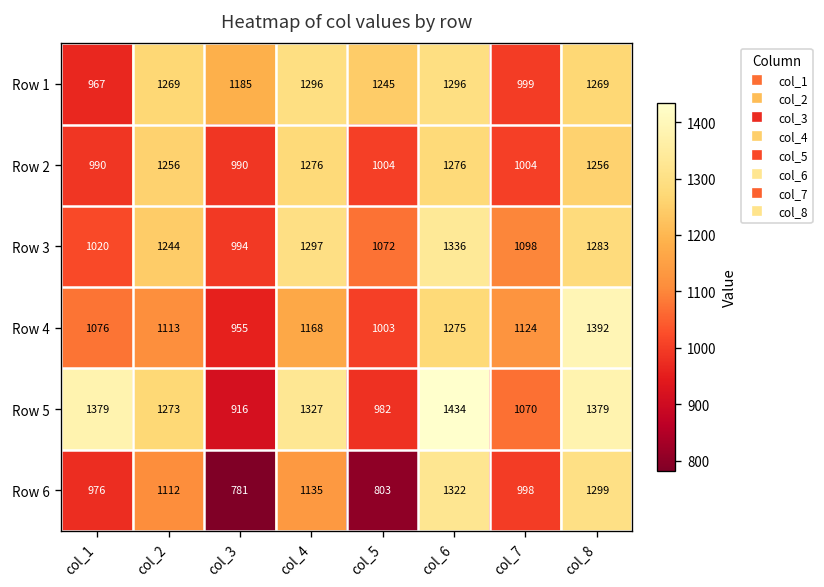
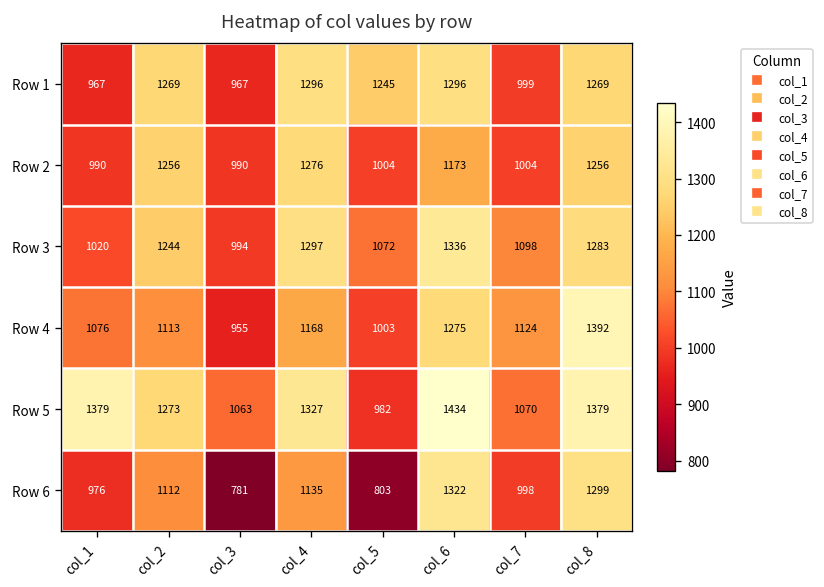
Row 1, col_3: 1185 -> 967
Row 2, col_6: 1276 -> 1173
Row 5, col_3: 916 -> 1063
